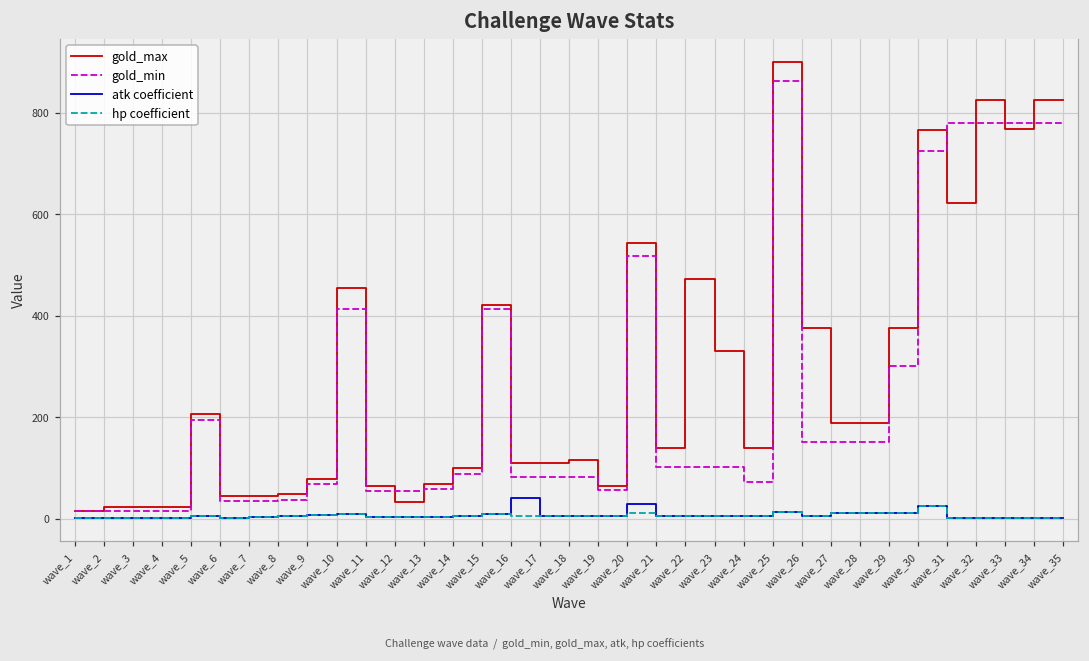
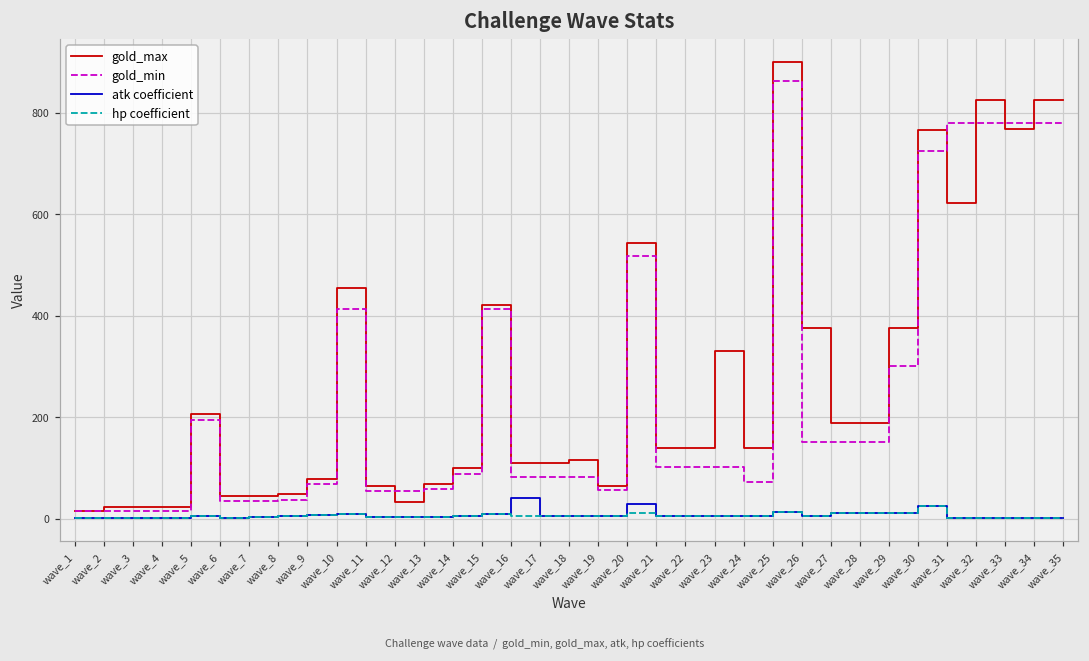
gold_max, wave_22: 470 -> 140
